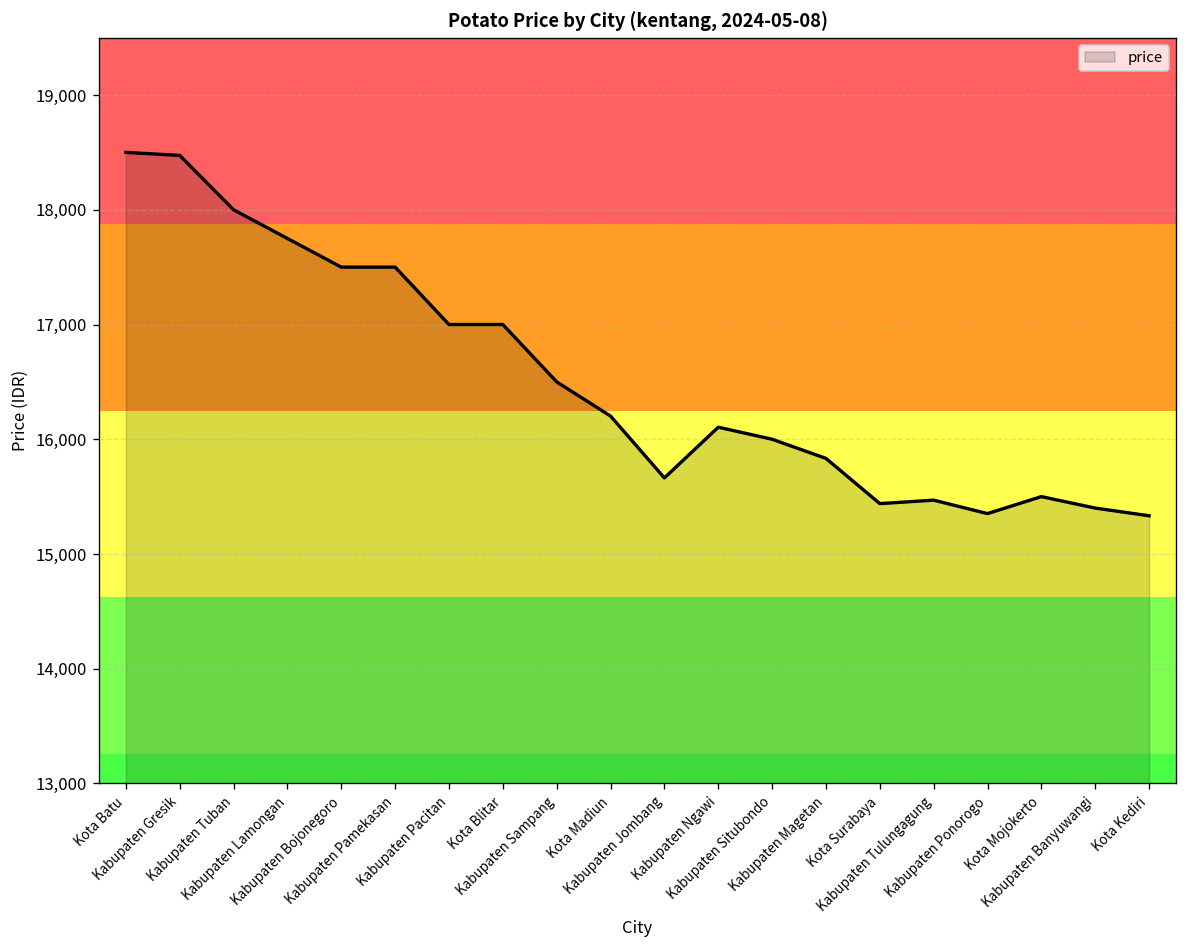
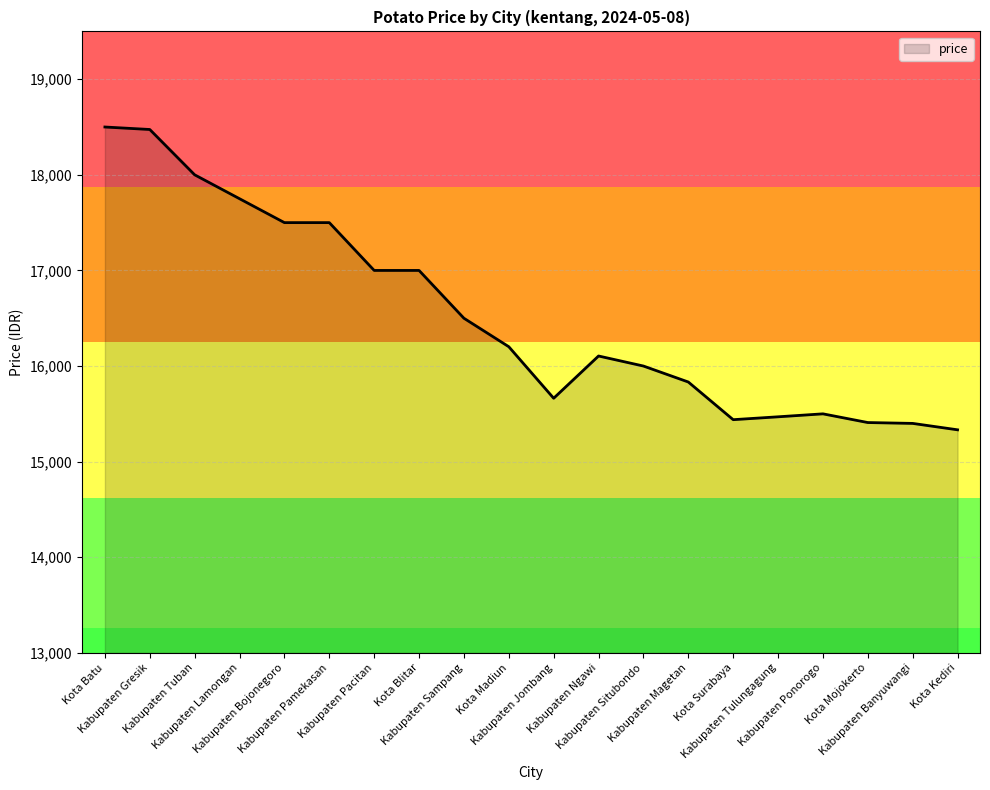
Kabupaten Ponorogo: 15,400 -> 15,500
Kota Mojokerto: 15,500 -> 15,400
